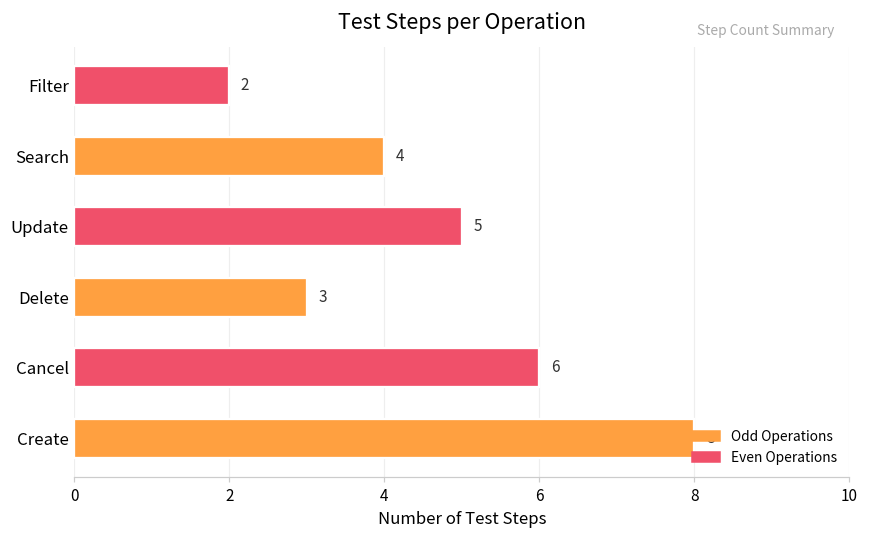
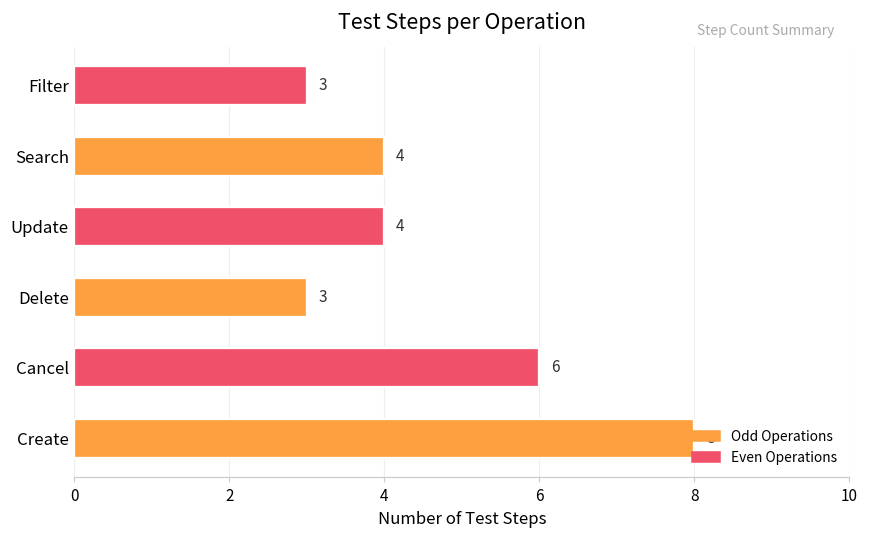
Filter: 2 -> 3
Update: 5 -> 4
